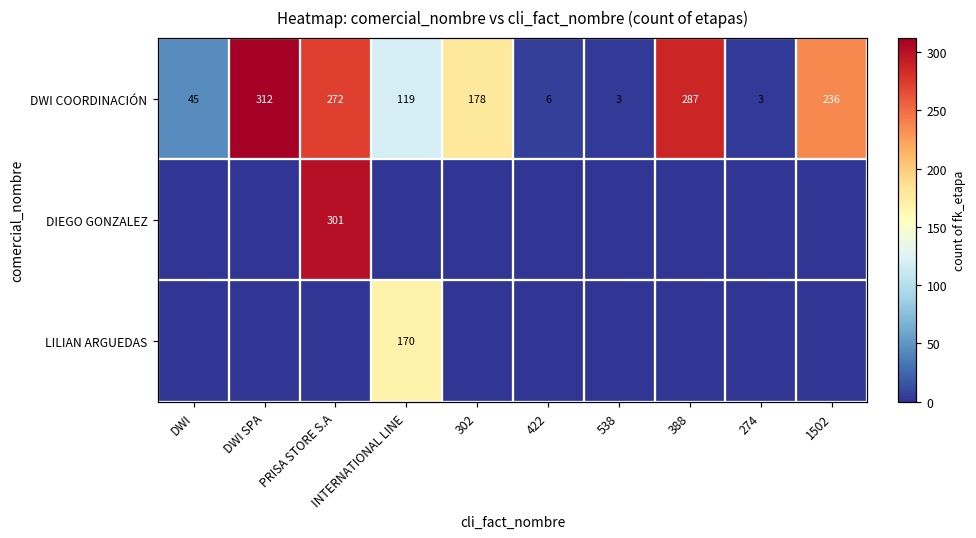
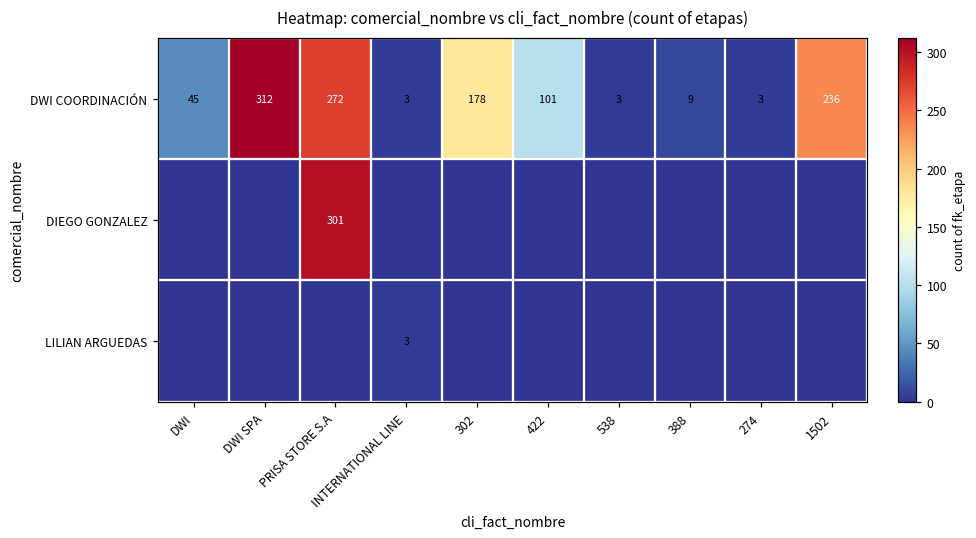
DWI COORDINACIÓN, INTERNATIONAL LINE: 119 -> 3
DWI COORDINACIÓN, 422: 6 -> 101
DWI COORDINACIÓN, 388: 287 -> 9
LILIAN ARGUEDAS, INTERNATIONAL LINE: 170 -> 3
